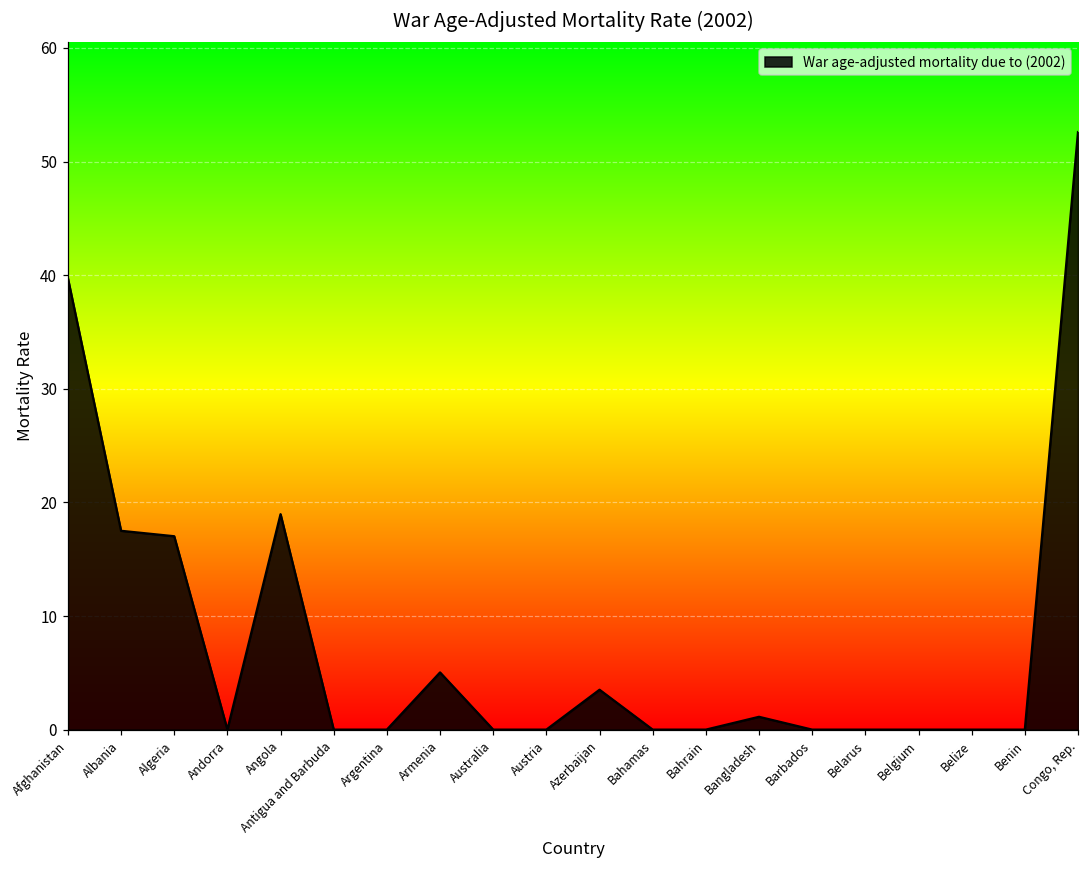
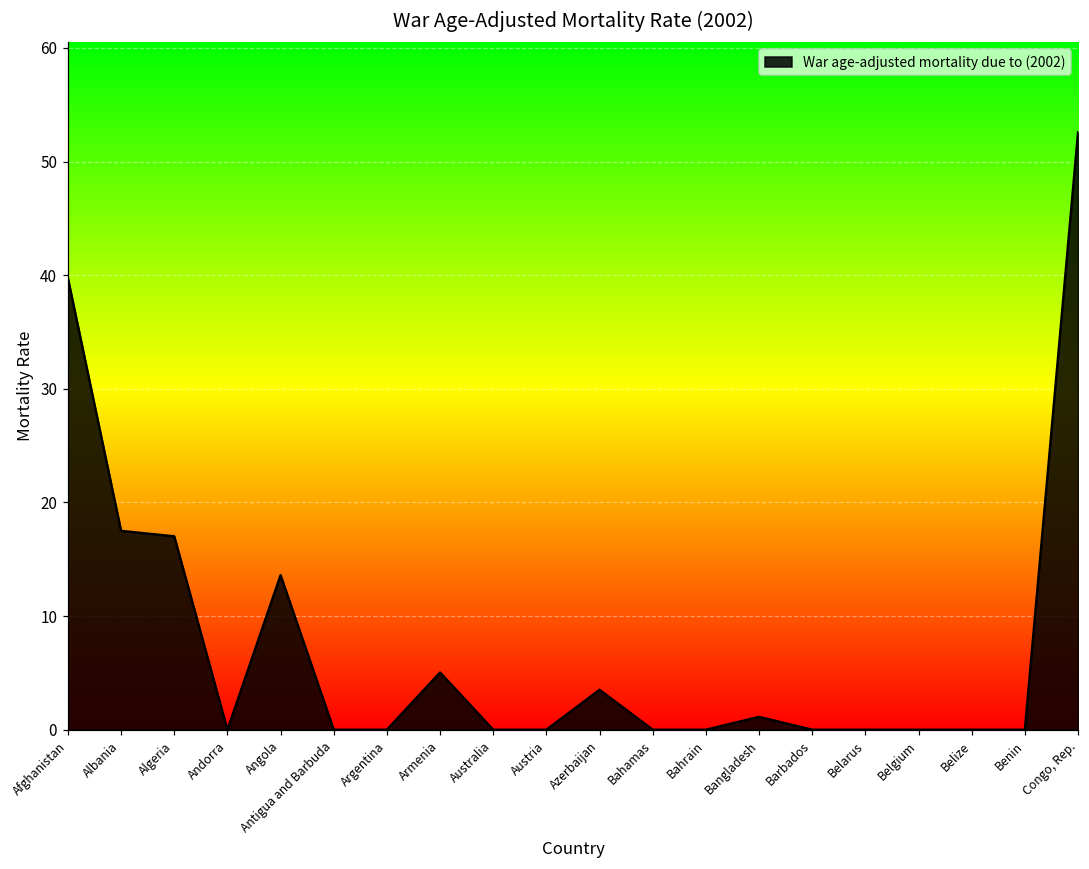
Angola: 19.0 -> 13.6
